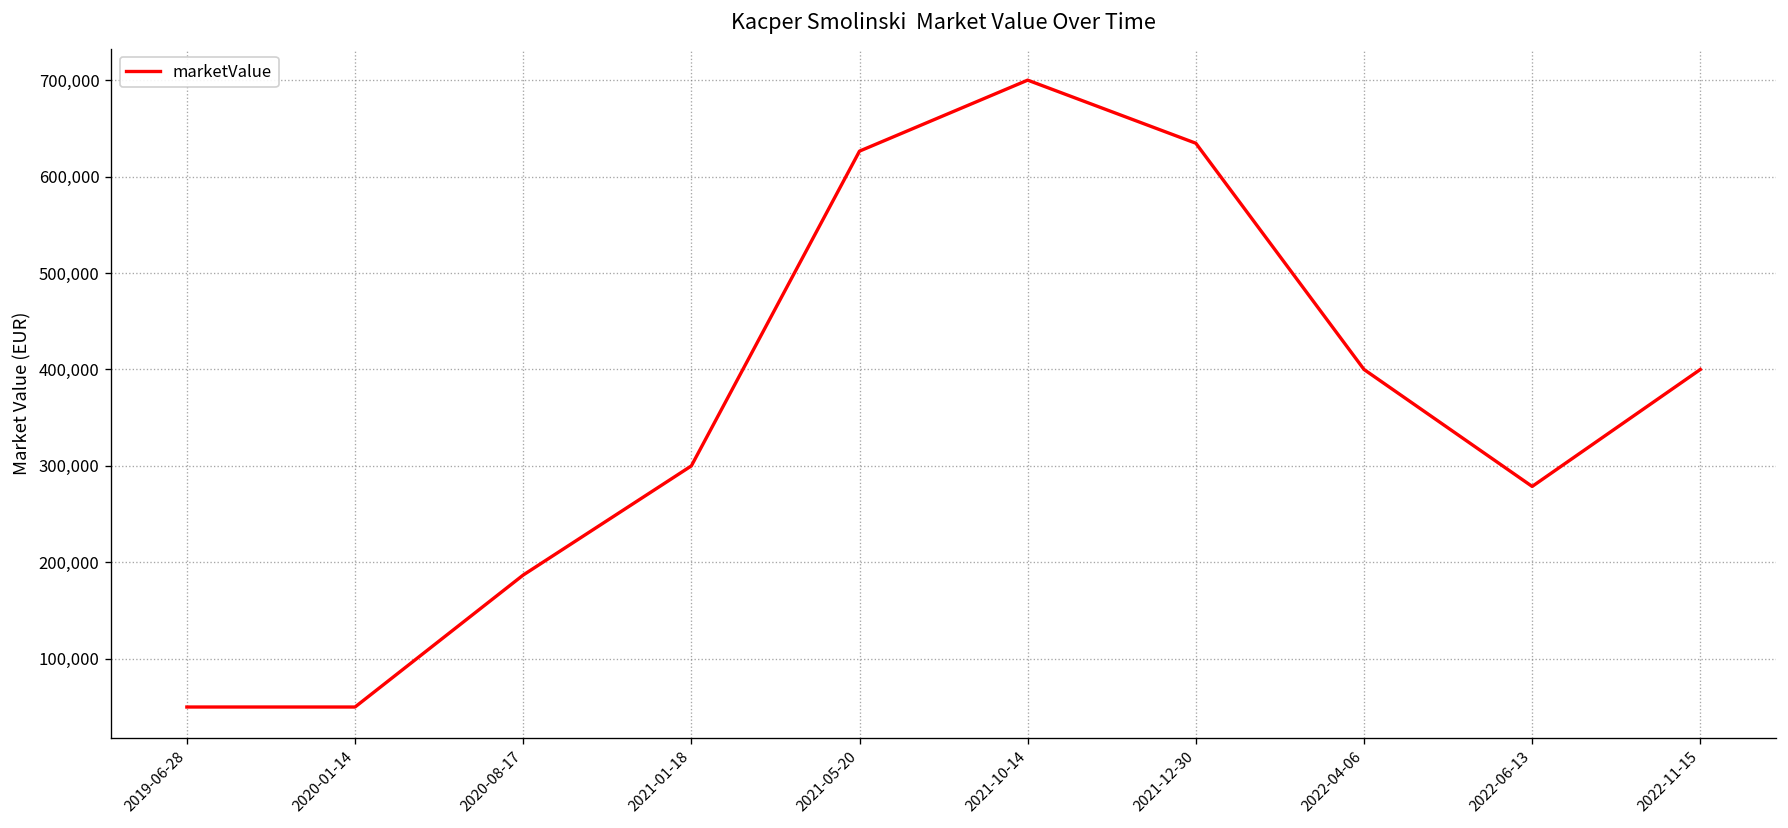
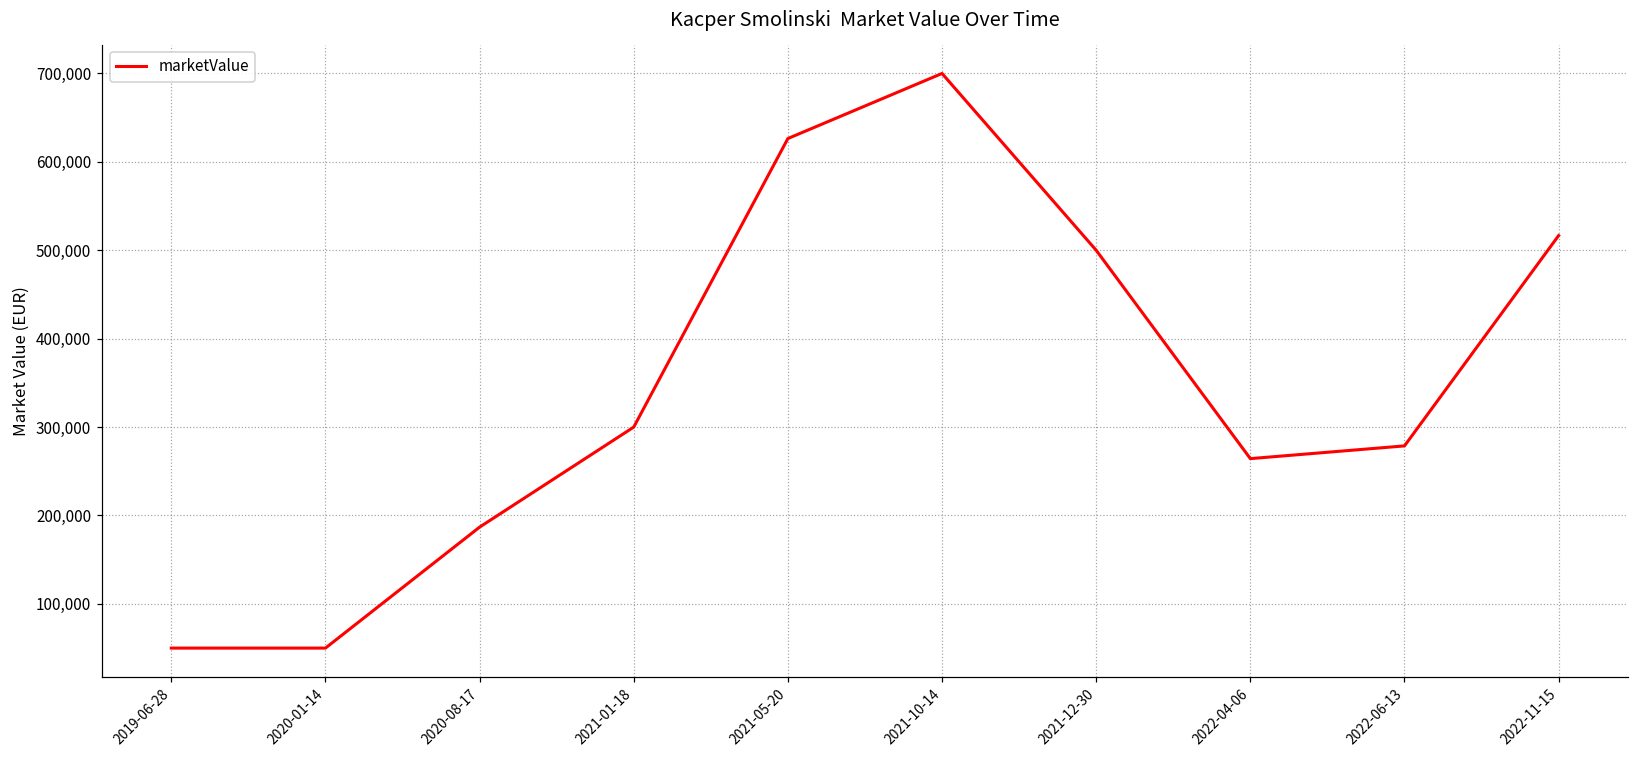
2021-12-30: 630,000 -> 500,000
2022-04-06: 400,000 -> 260,000
2022-11-15: 400,000 -> 520,000
